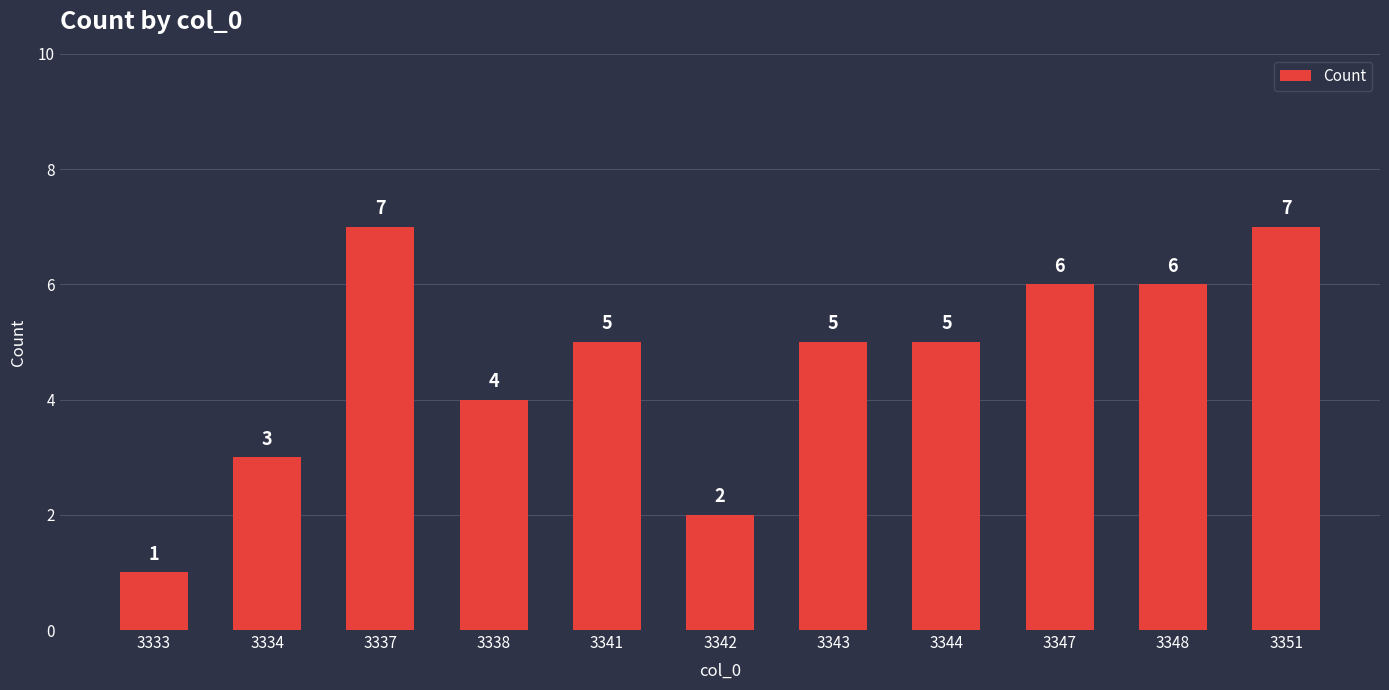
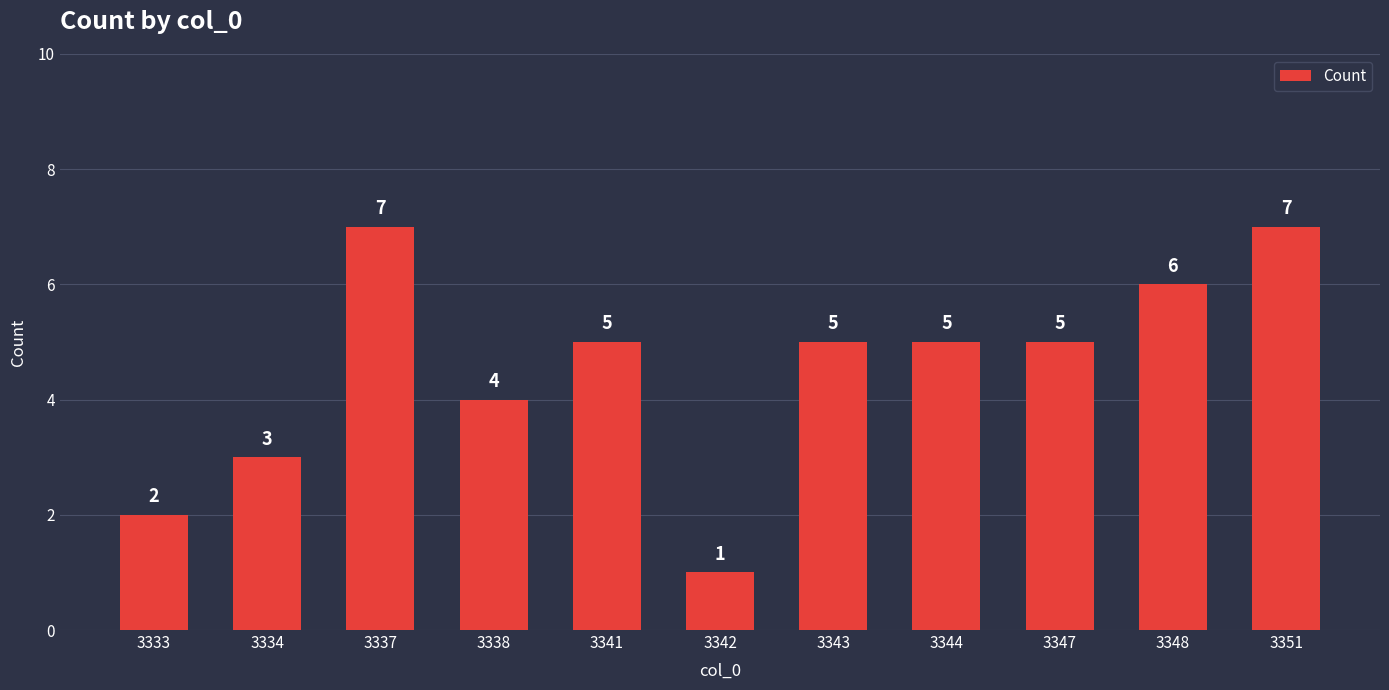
3333: 1 -> 2
3342: 2 -> 1
3347: 6 -> 5
